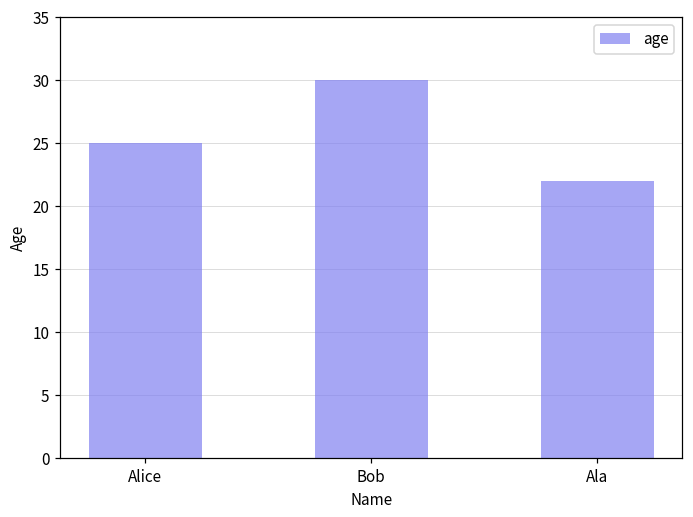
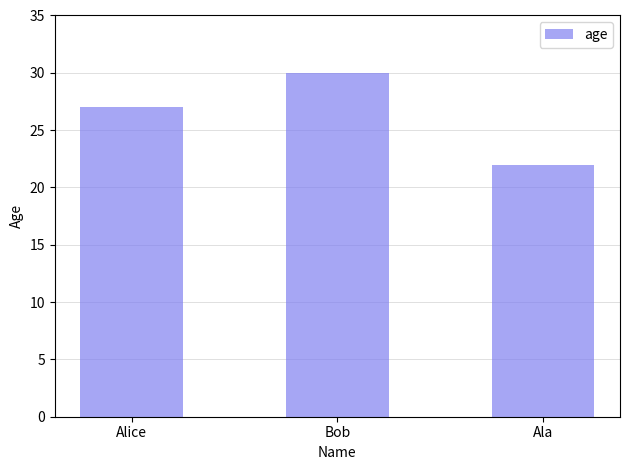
Alice: 25 -> 27
